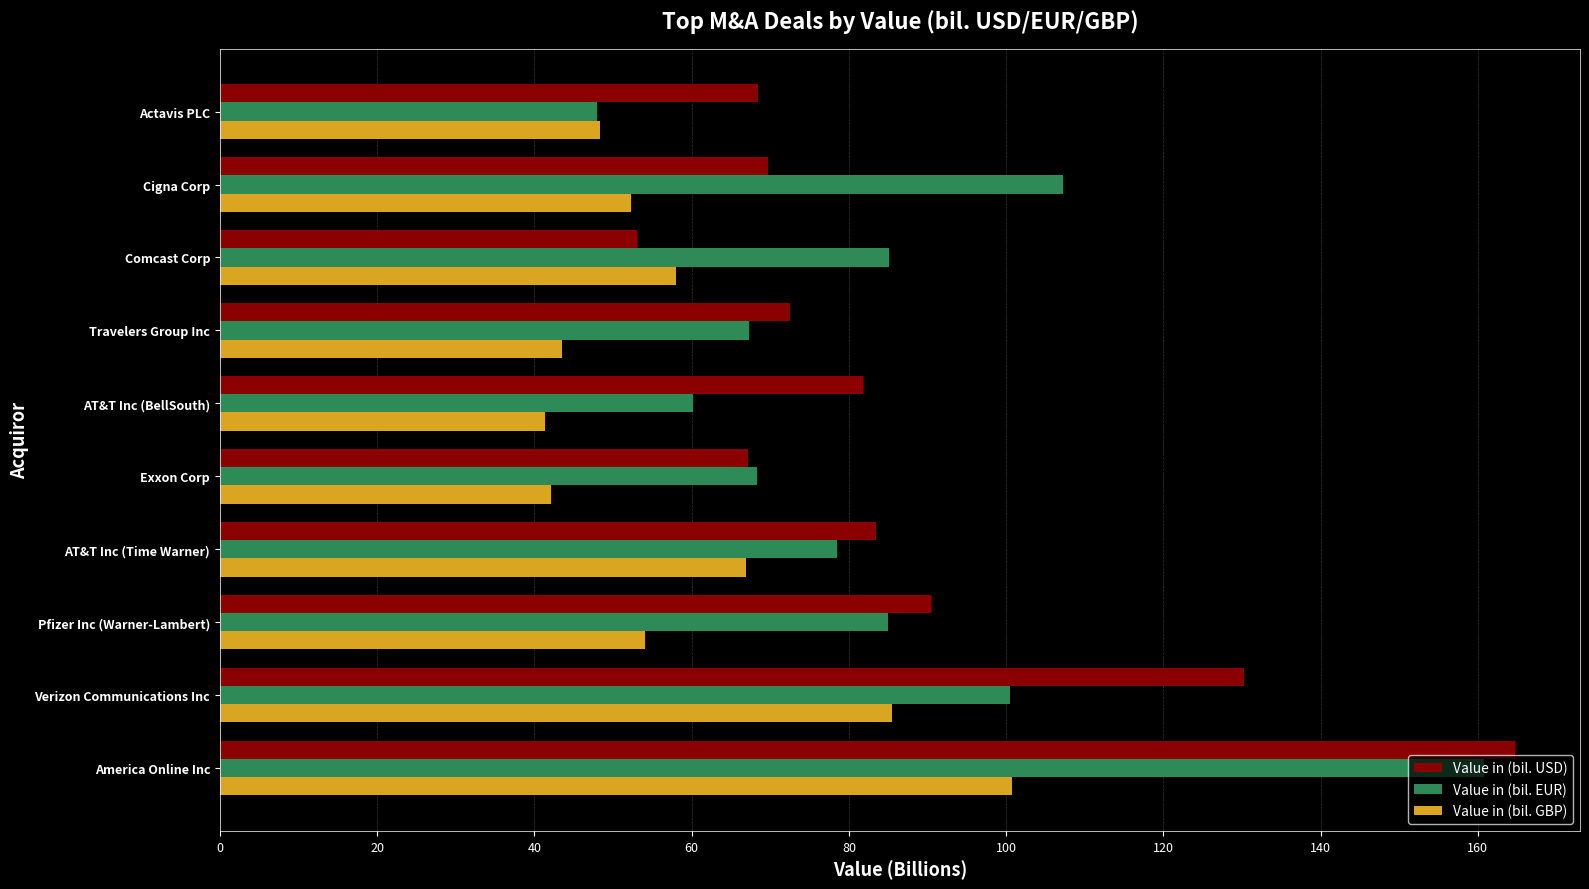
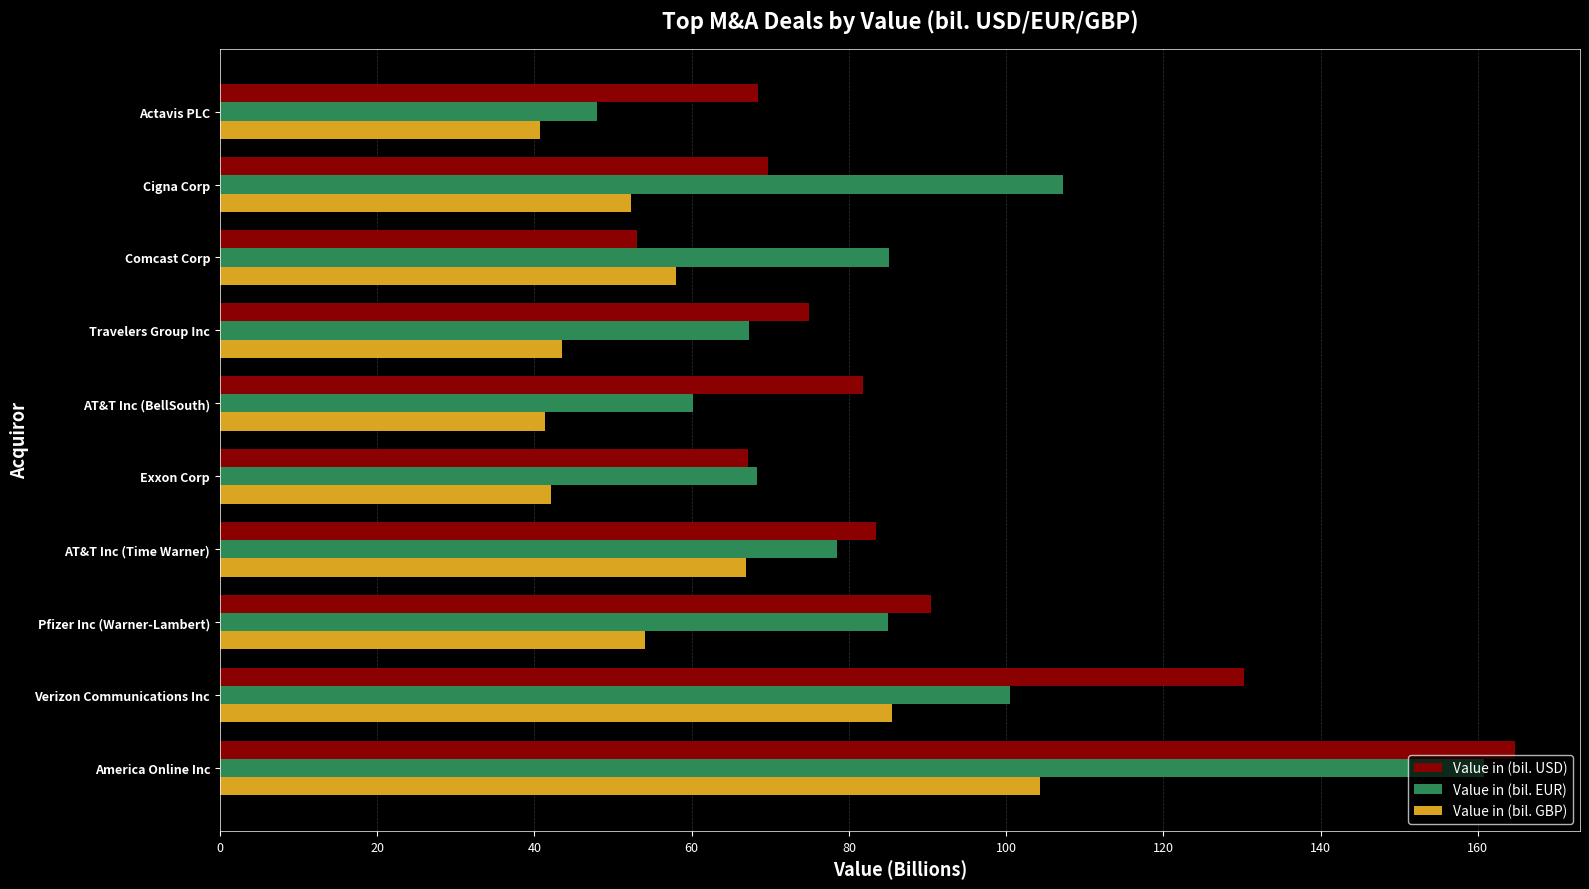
Value in (bil. GBP), Actavis PLC: 48 -> 41
Value in (bil. USD), Travelers Group Inc: 73 -> 75
Value in (bil. GBP), America Online Inc: 101 -> 104
